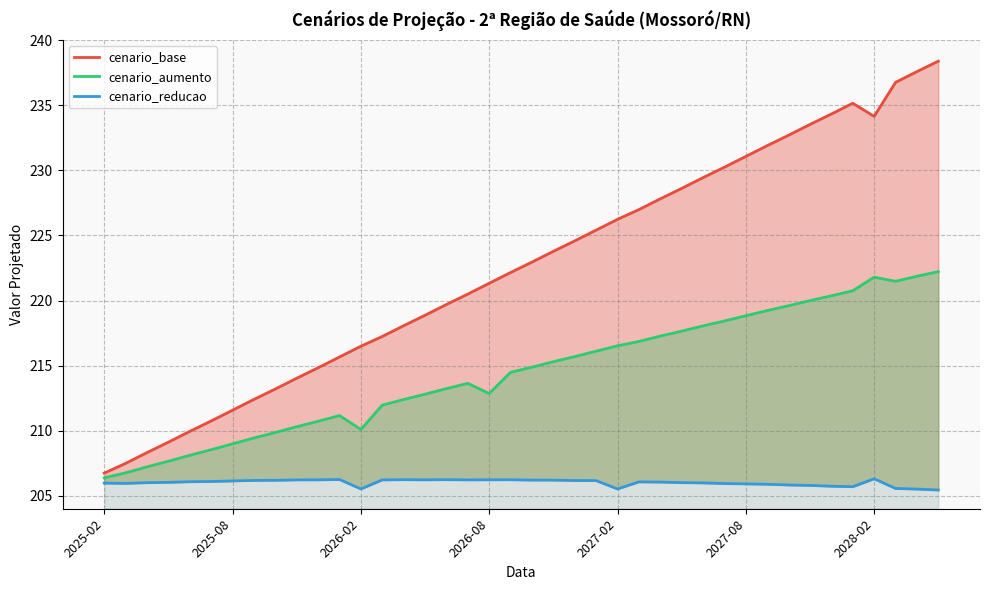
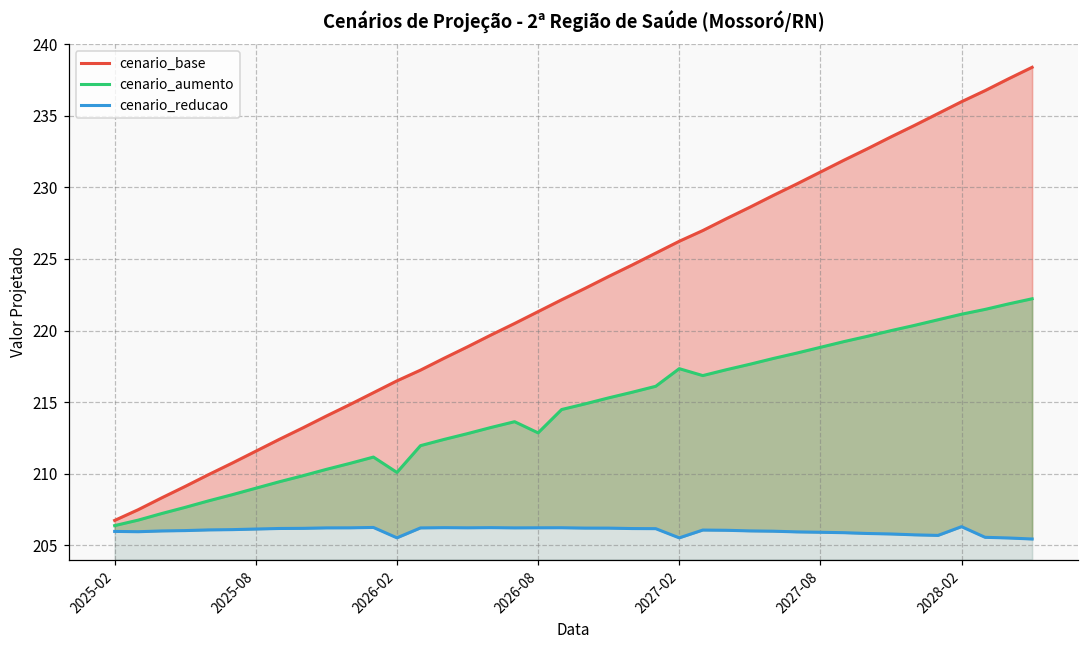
cenario_aumento, 2027-02: 216.5 -> 217.3
cenario_base, 2028-02: 234.1 -> 236.0
cenario_aumento, 2028-02: 221.8 -> 221.1
